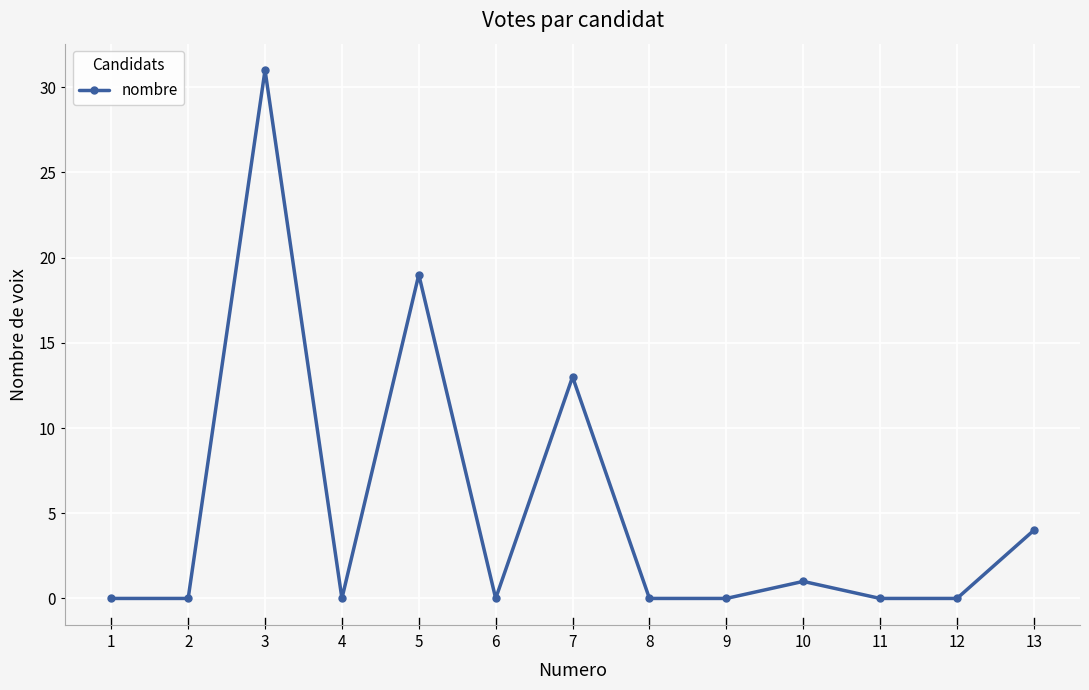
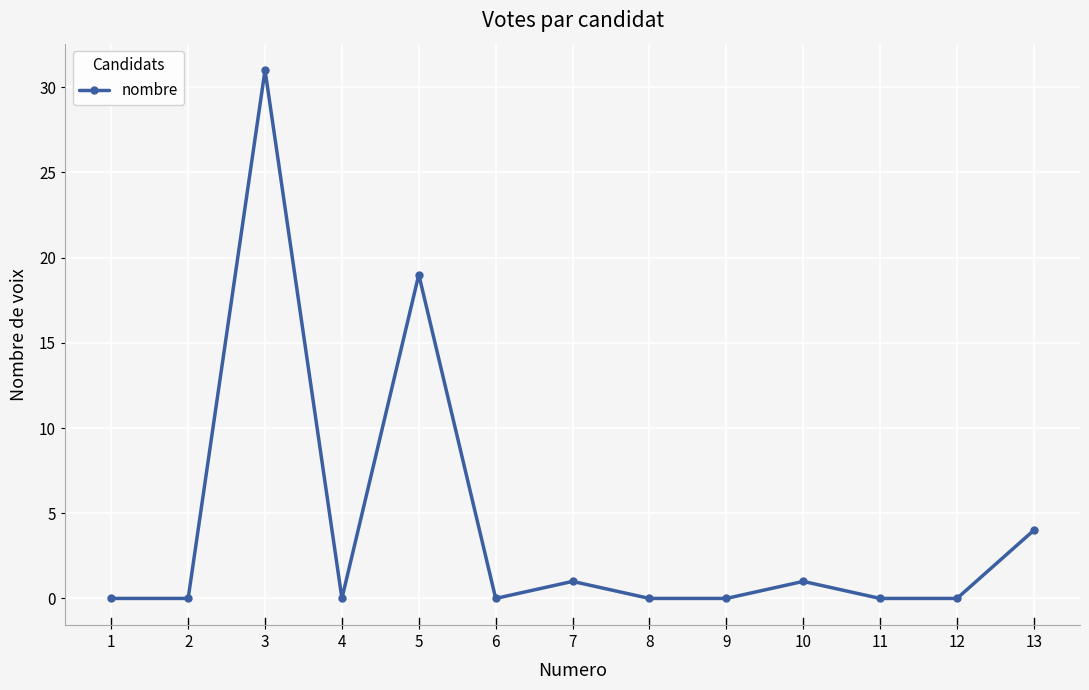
7: 13 -> 1
